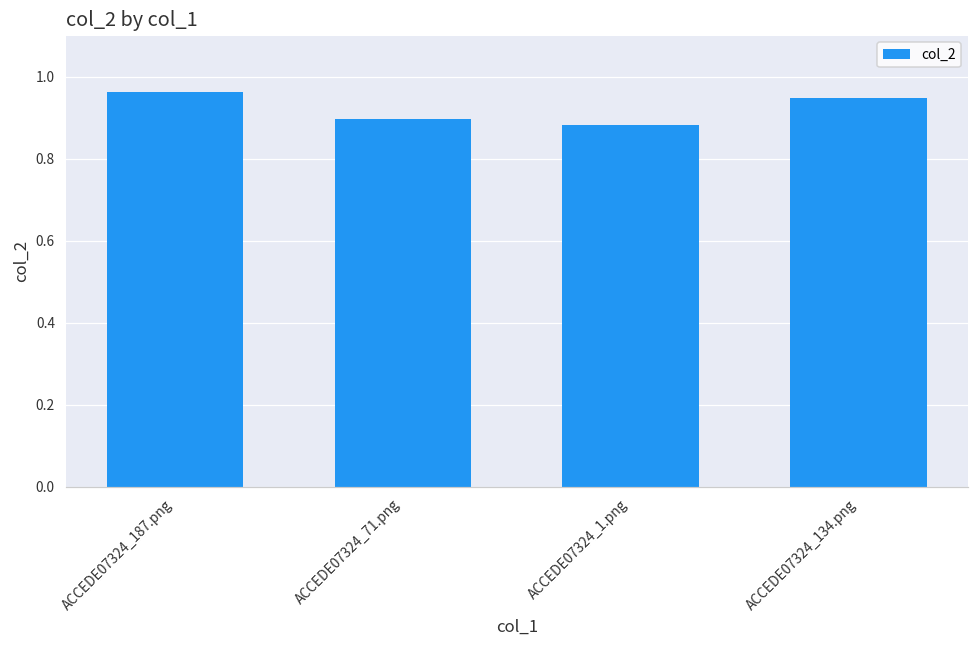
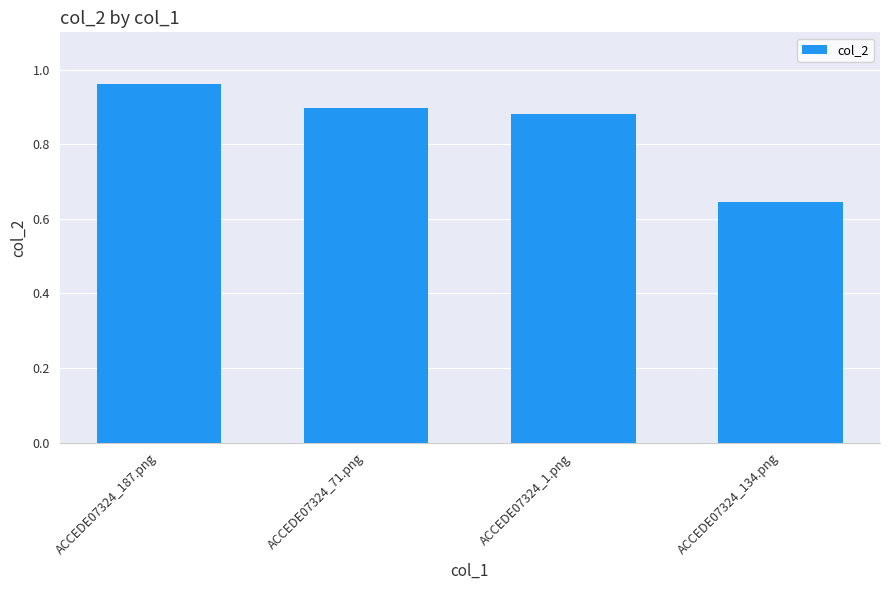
ACCEDE07324_134.png: 0.95 -> 0.65
